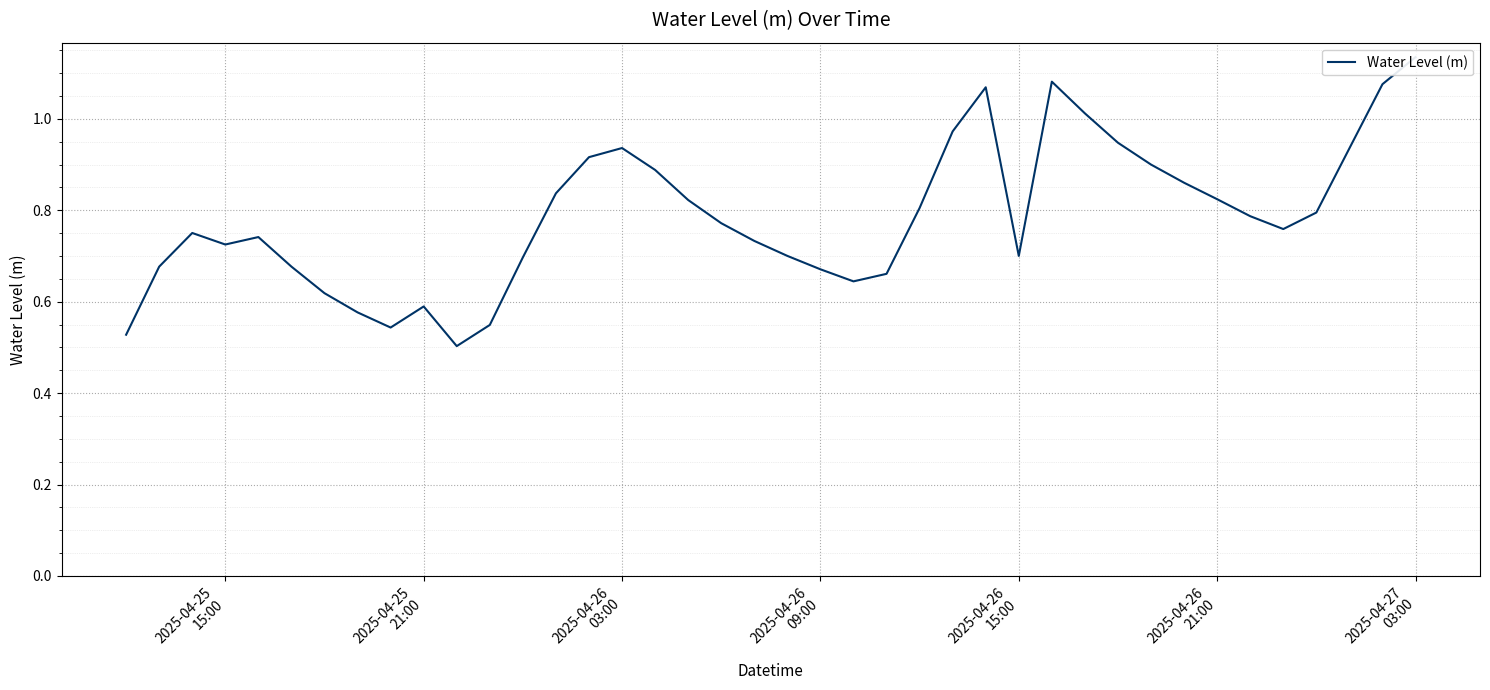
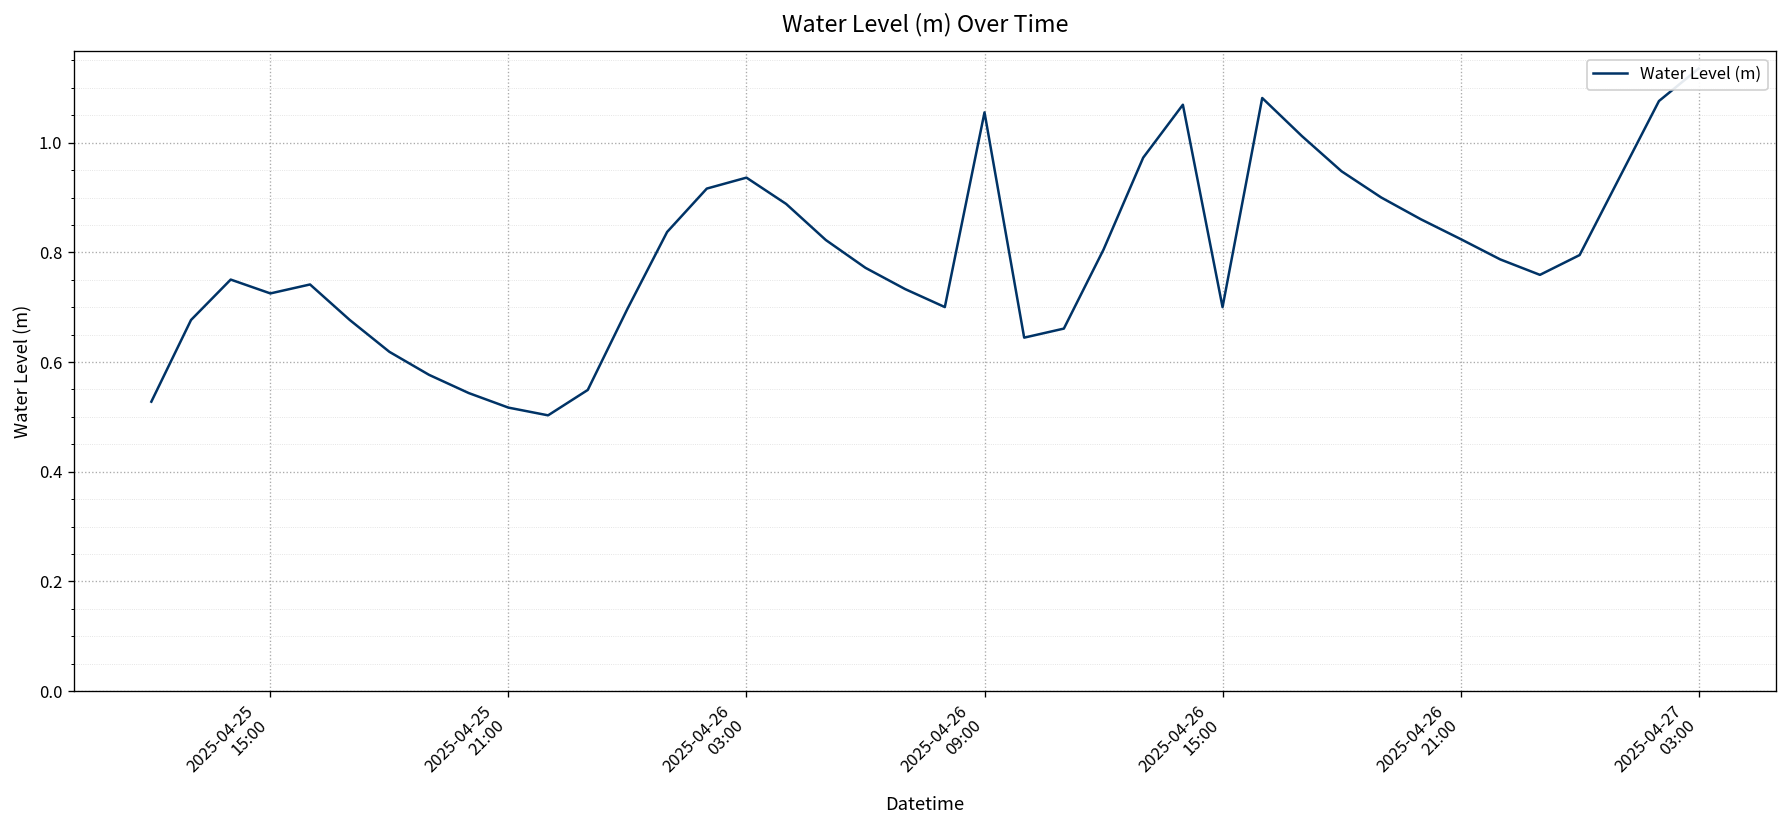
2025-04-25 21:00: 0.59 -> 0.52
2025-04-26 09:00: 0.67 -> 1.06
